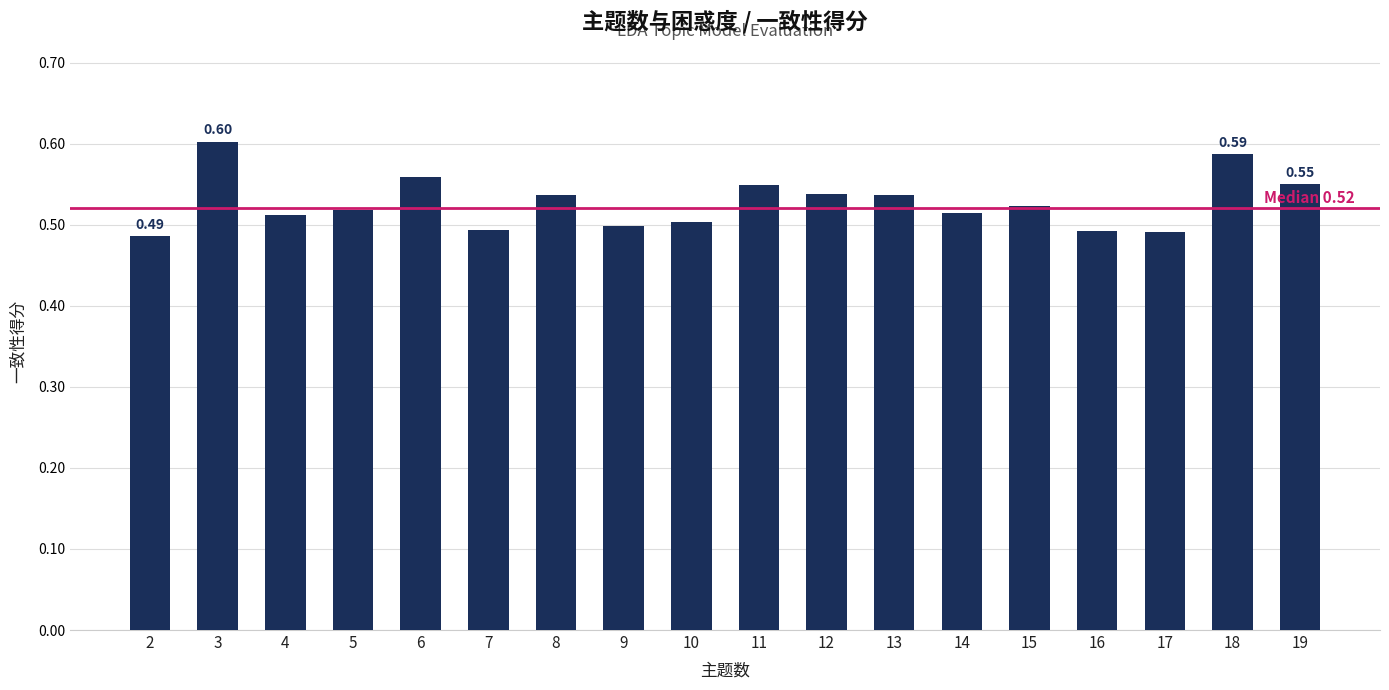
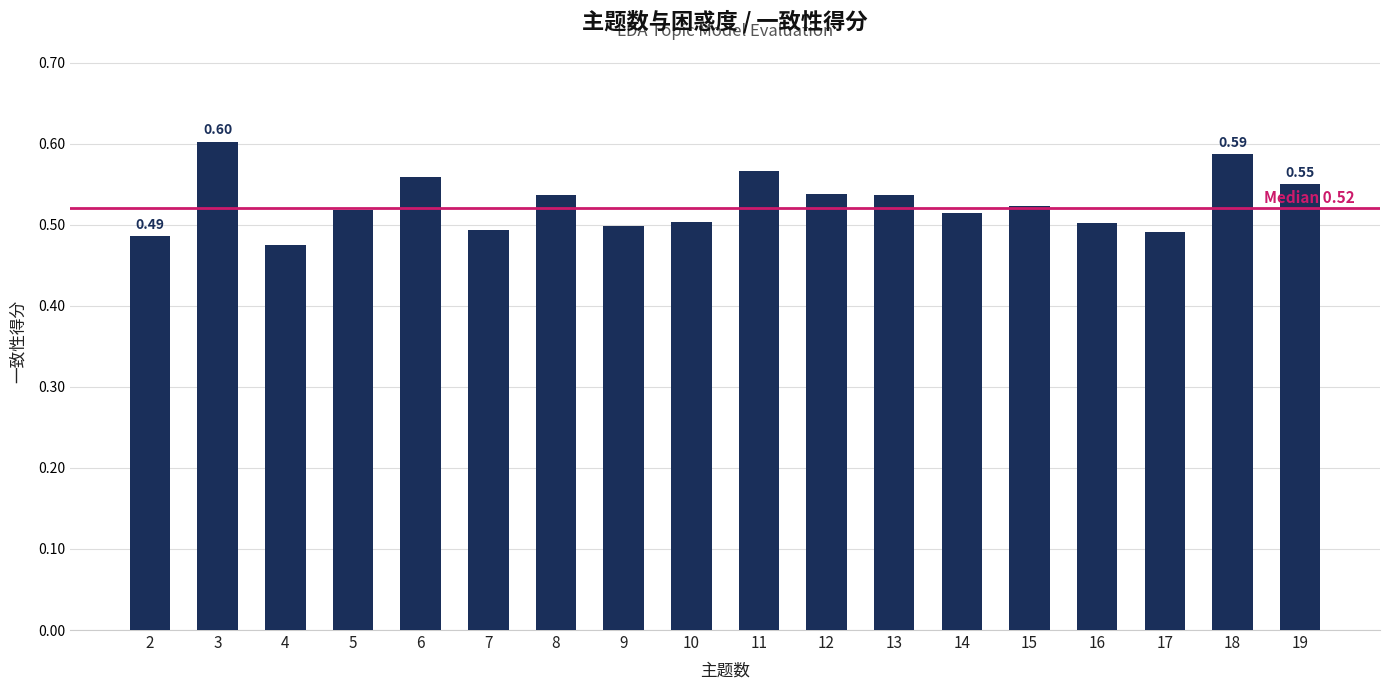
4: 0.51 -> 0.47
11: 0.55 -> 0.57
16: 0.49 -> 0.50
